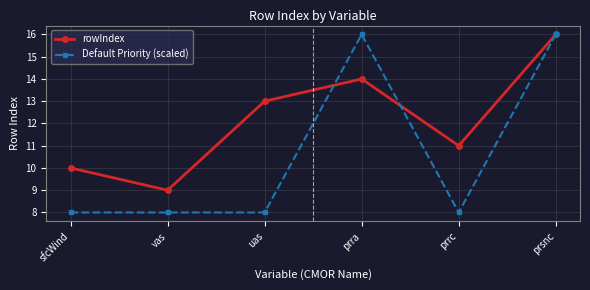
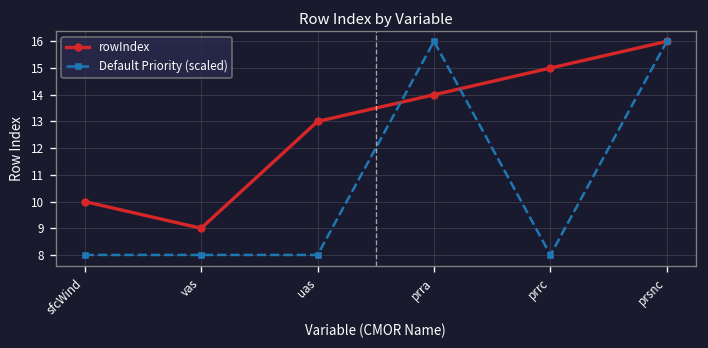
rowIndex, prrc: 11 -> 15
